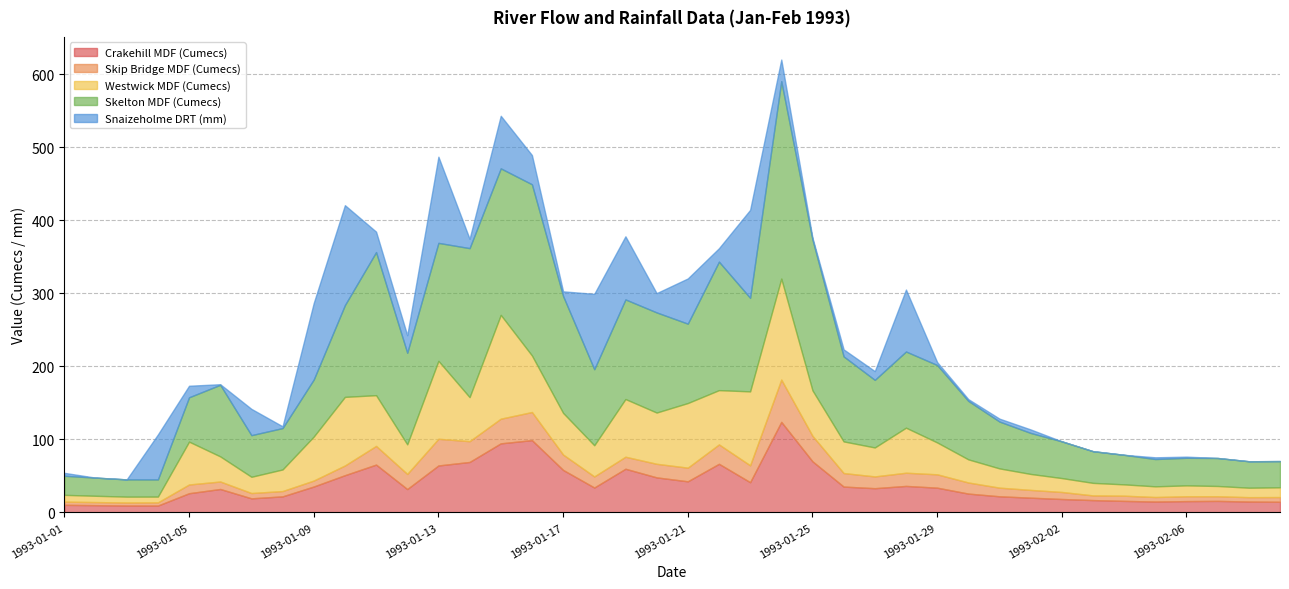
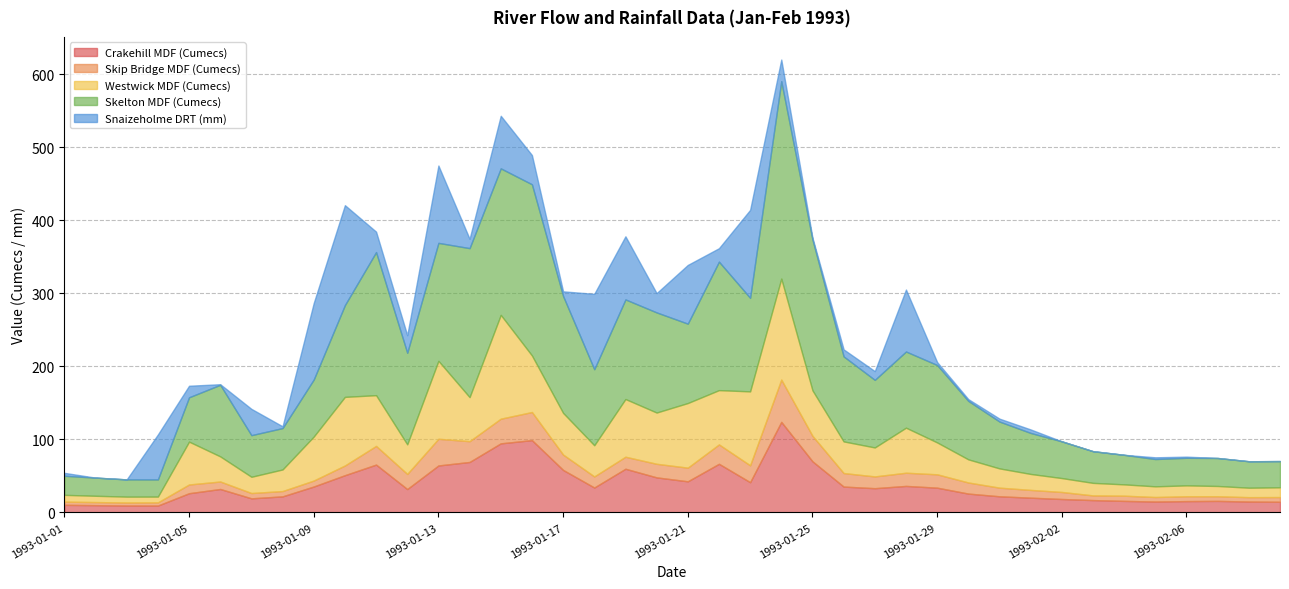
Snaizeholme DRT (mm), 1993-01-13: 120 -> 110
Snaizeholme DRT (mm), 1993-01-21: 60 -> 80
